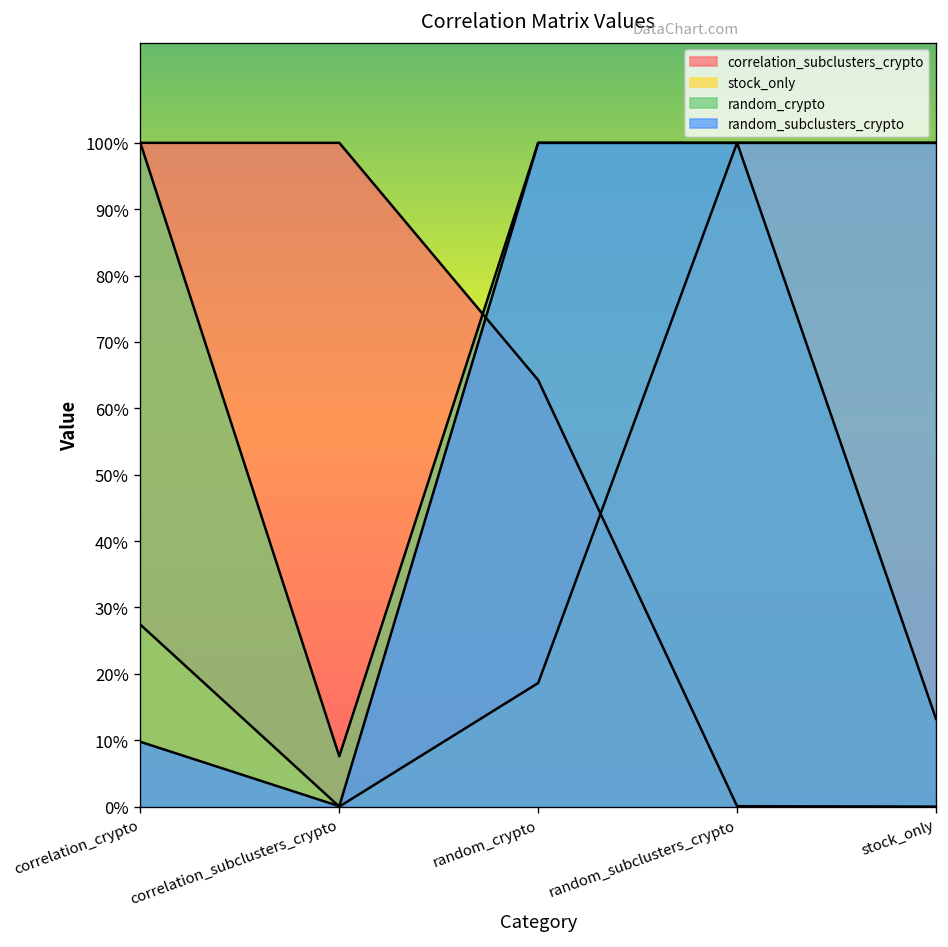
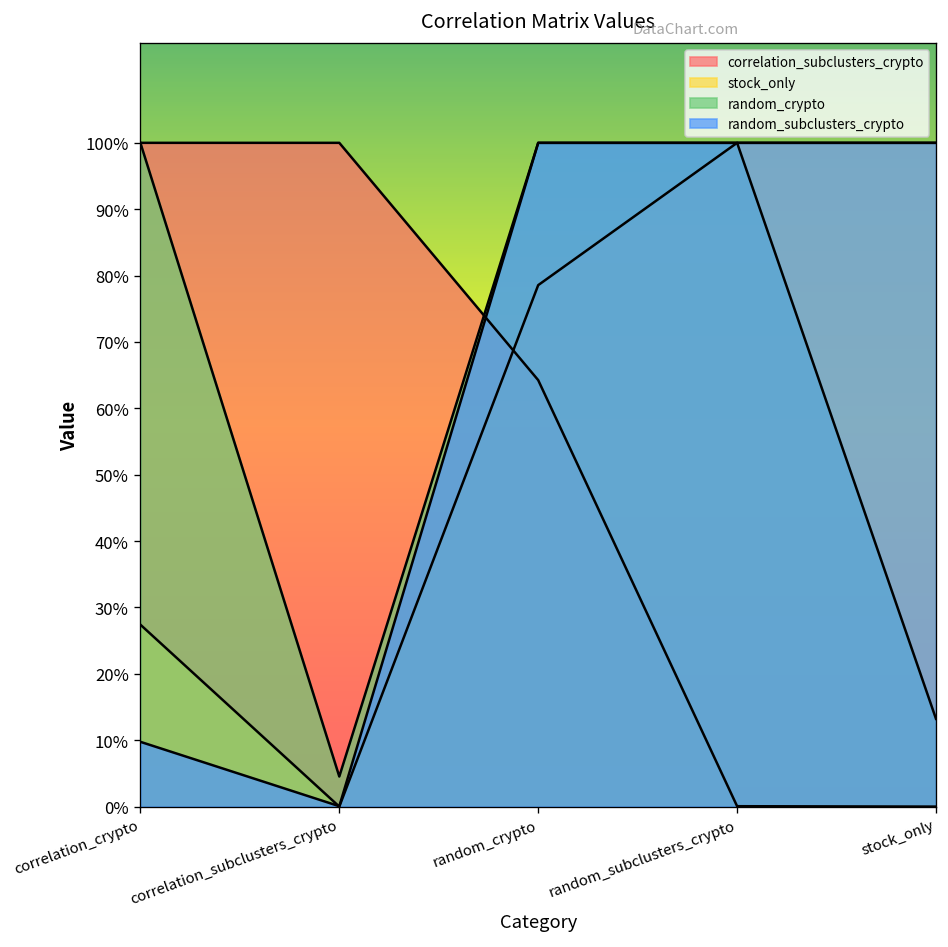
random_crypto, correlation_subclusters_crypto: 8% -> 5%
stock_only, random_crypto: 19% -> 79%
